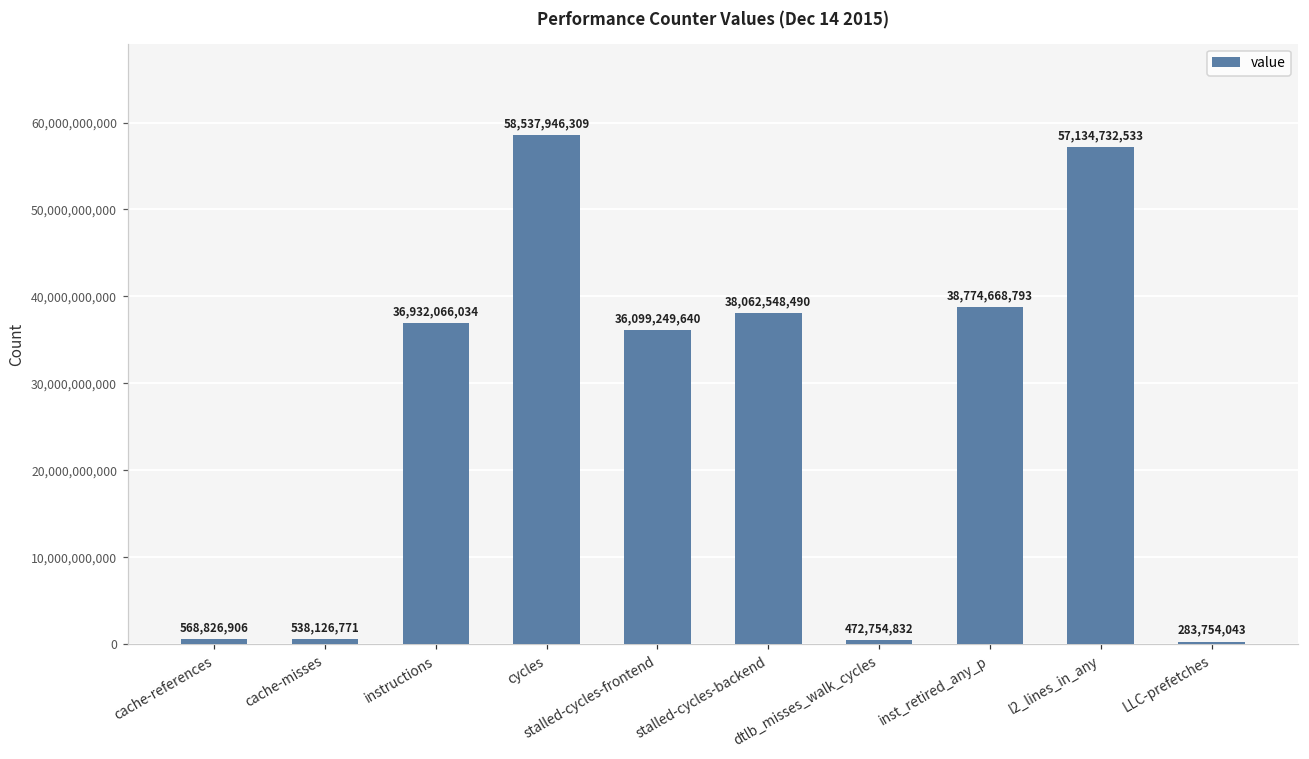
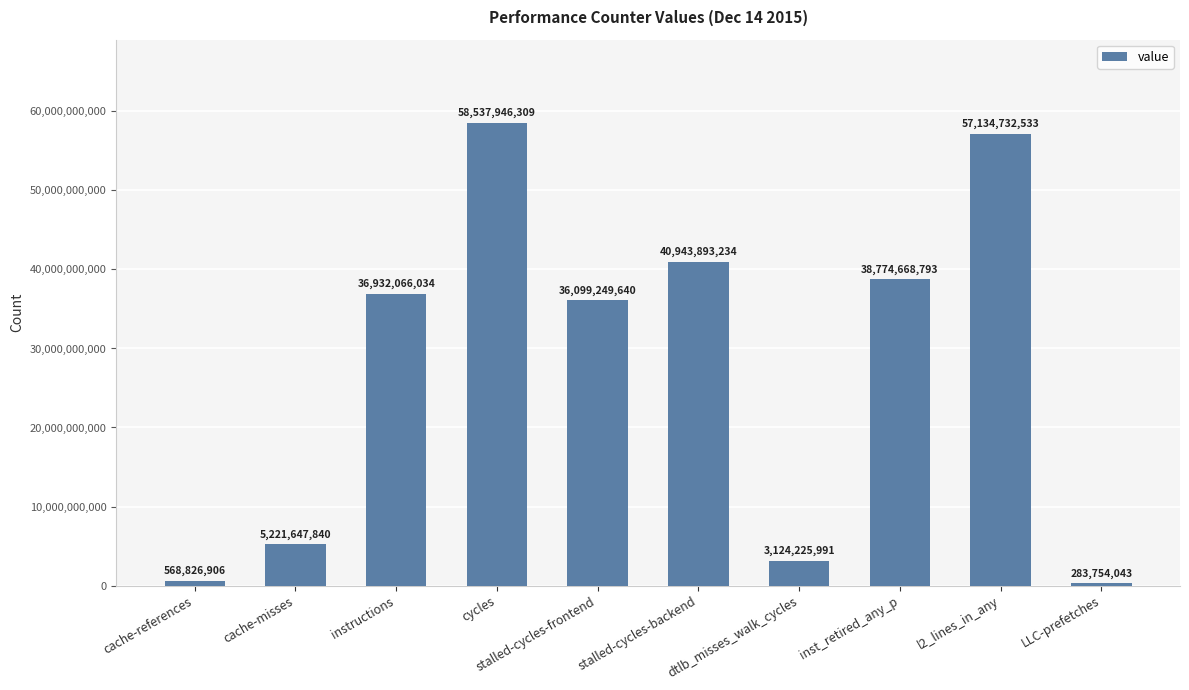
cache-misses: 538,126,771 -> 5,221,647,840
stalled-cycles-backend: 38,062,548,490 -> 40,943,893,234
dtlb_misses_walk_cycles: 472,754,832 -> 3,124,225,991
